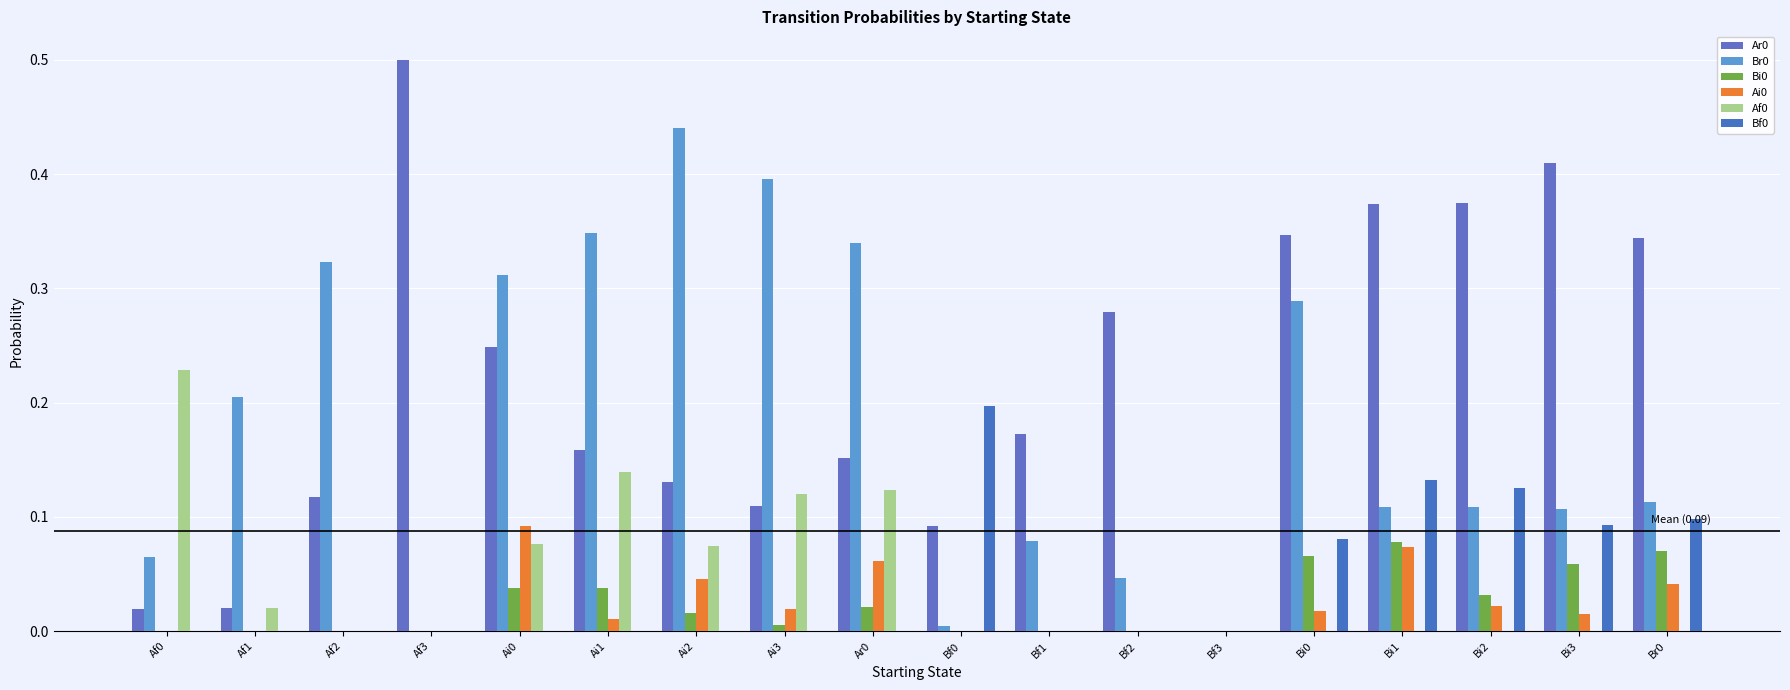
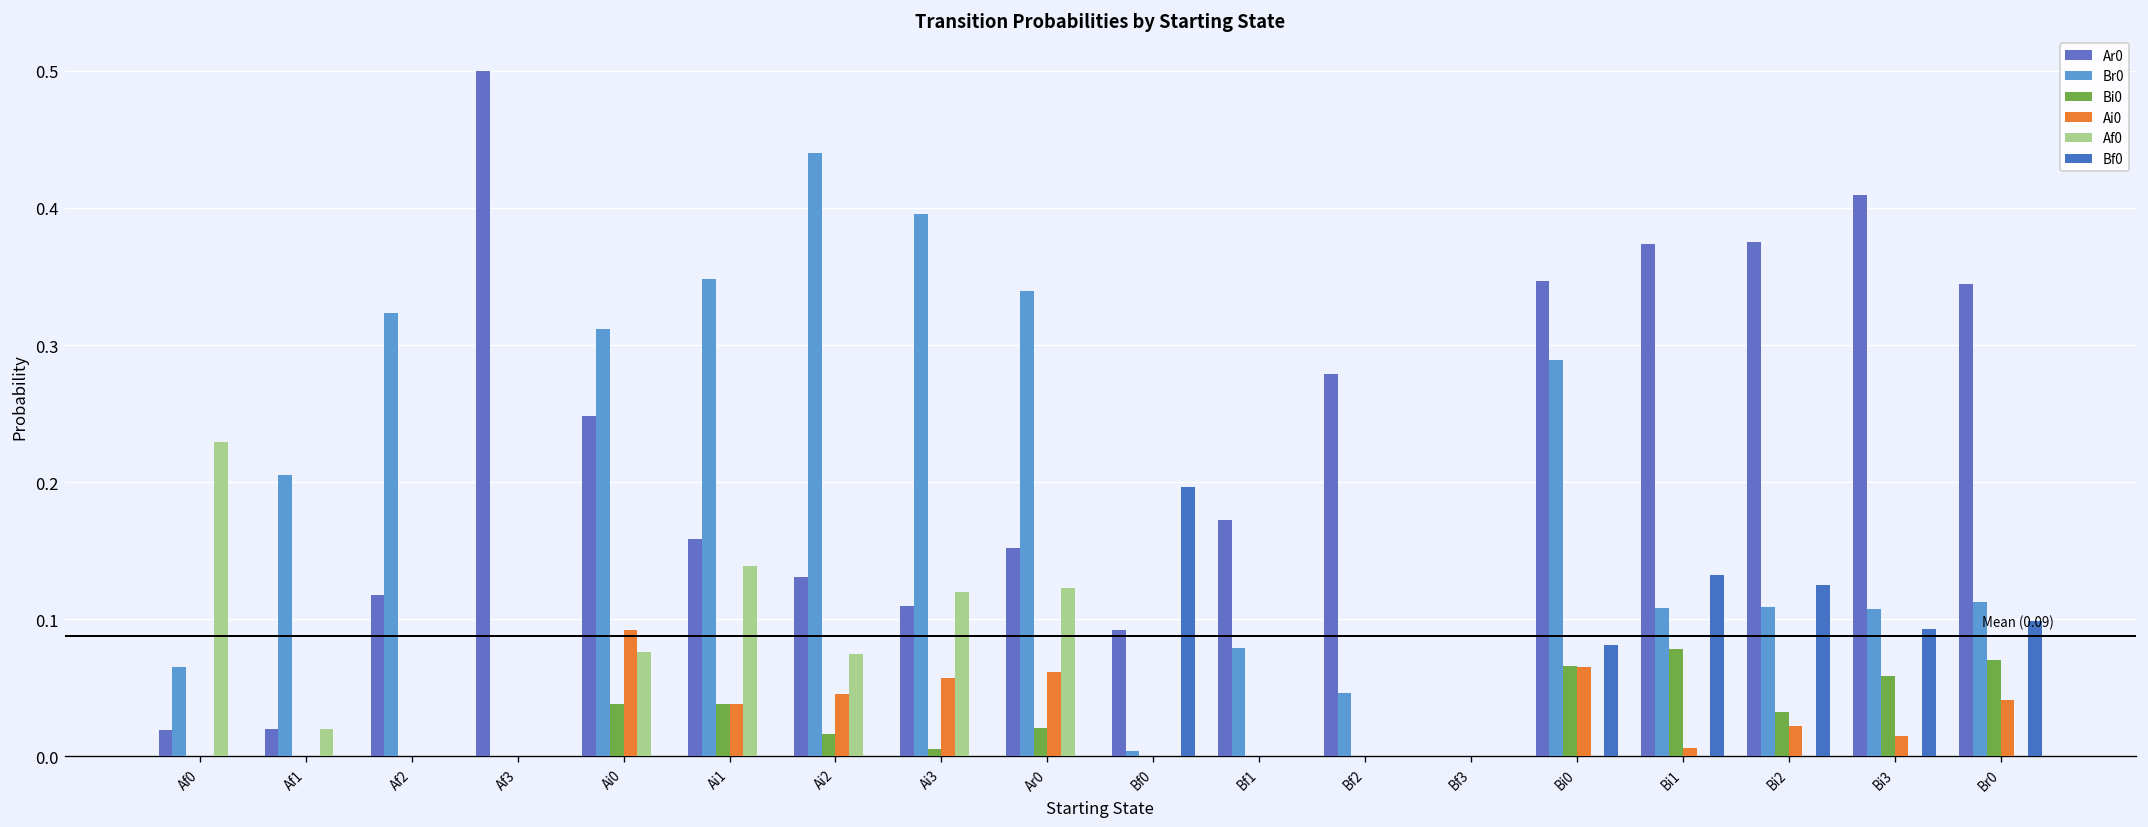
Ai0, Ai1: 0.011 -> 0.038
Ai0, Ai3: 0.019 -> 0.057
Ai0, Bi0: 0.017 -> 0.065
Ai0, Bi1: 0.073 -> 0.006
